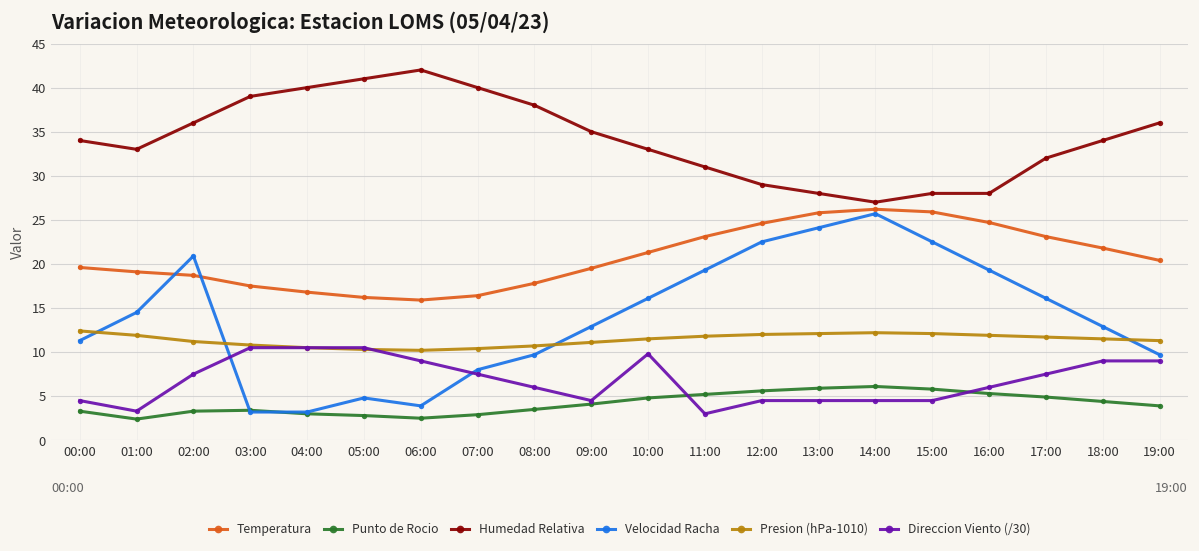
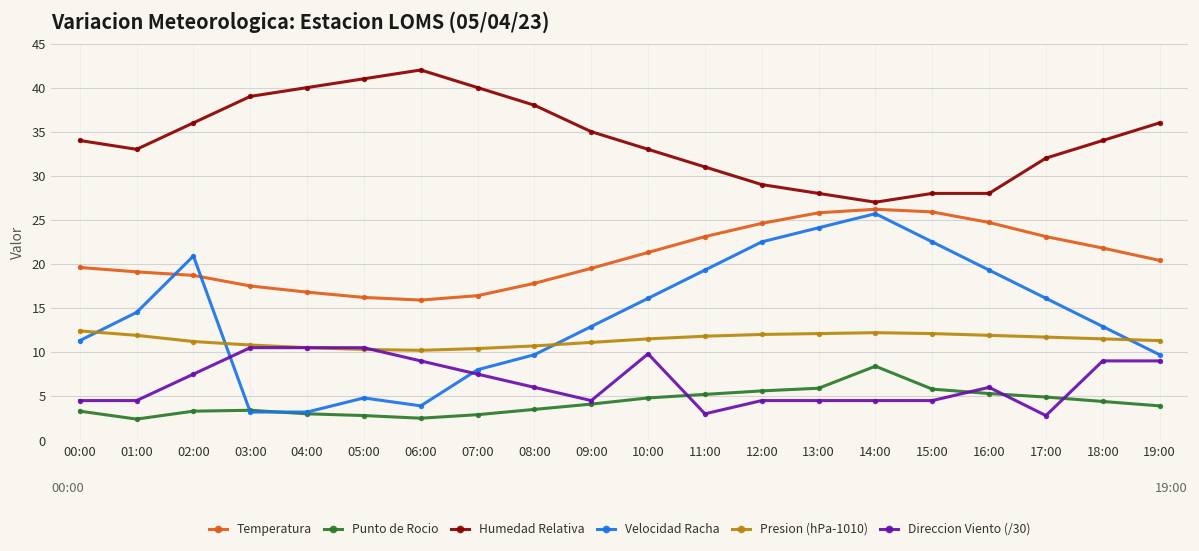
Direccion Viento (/30), 01:00: 3 -> 5
Punto de Rocio, 14:00: 6 -> 8
Direccion Viento (/30), 17:00: 8 -> 3
